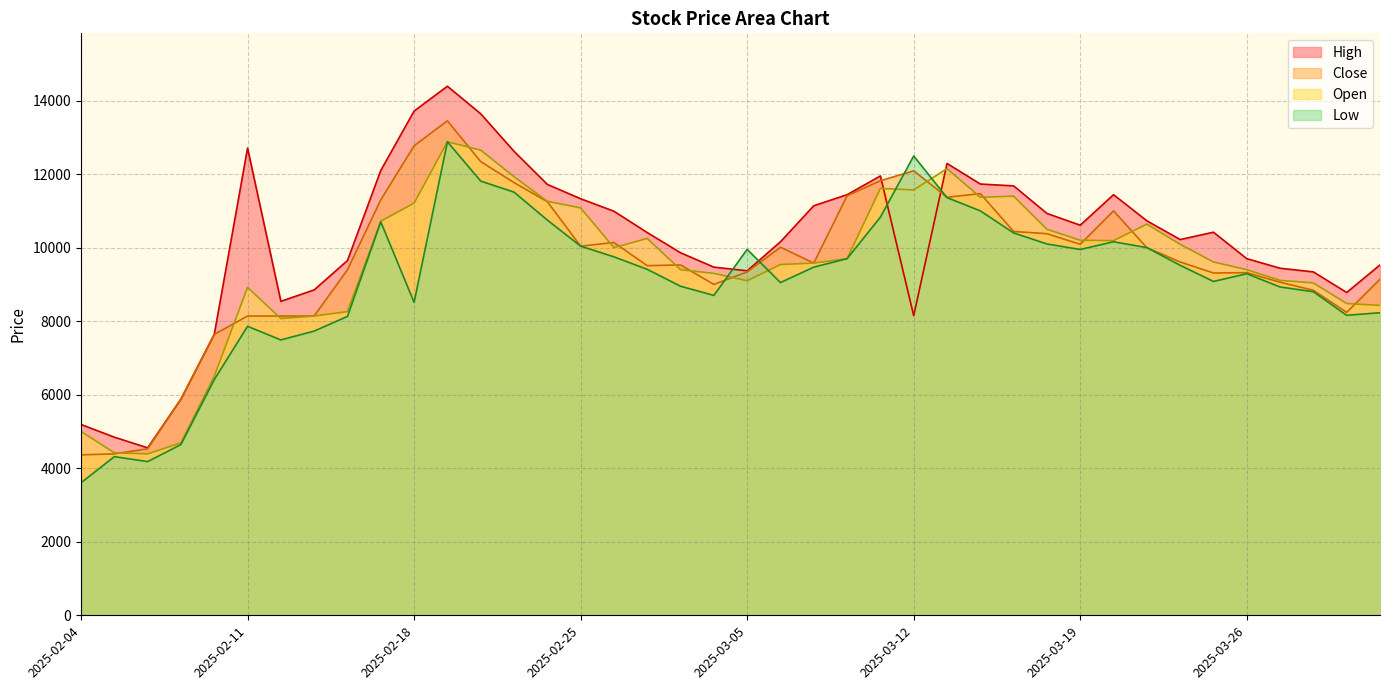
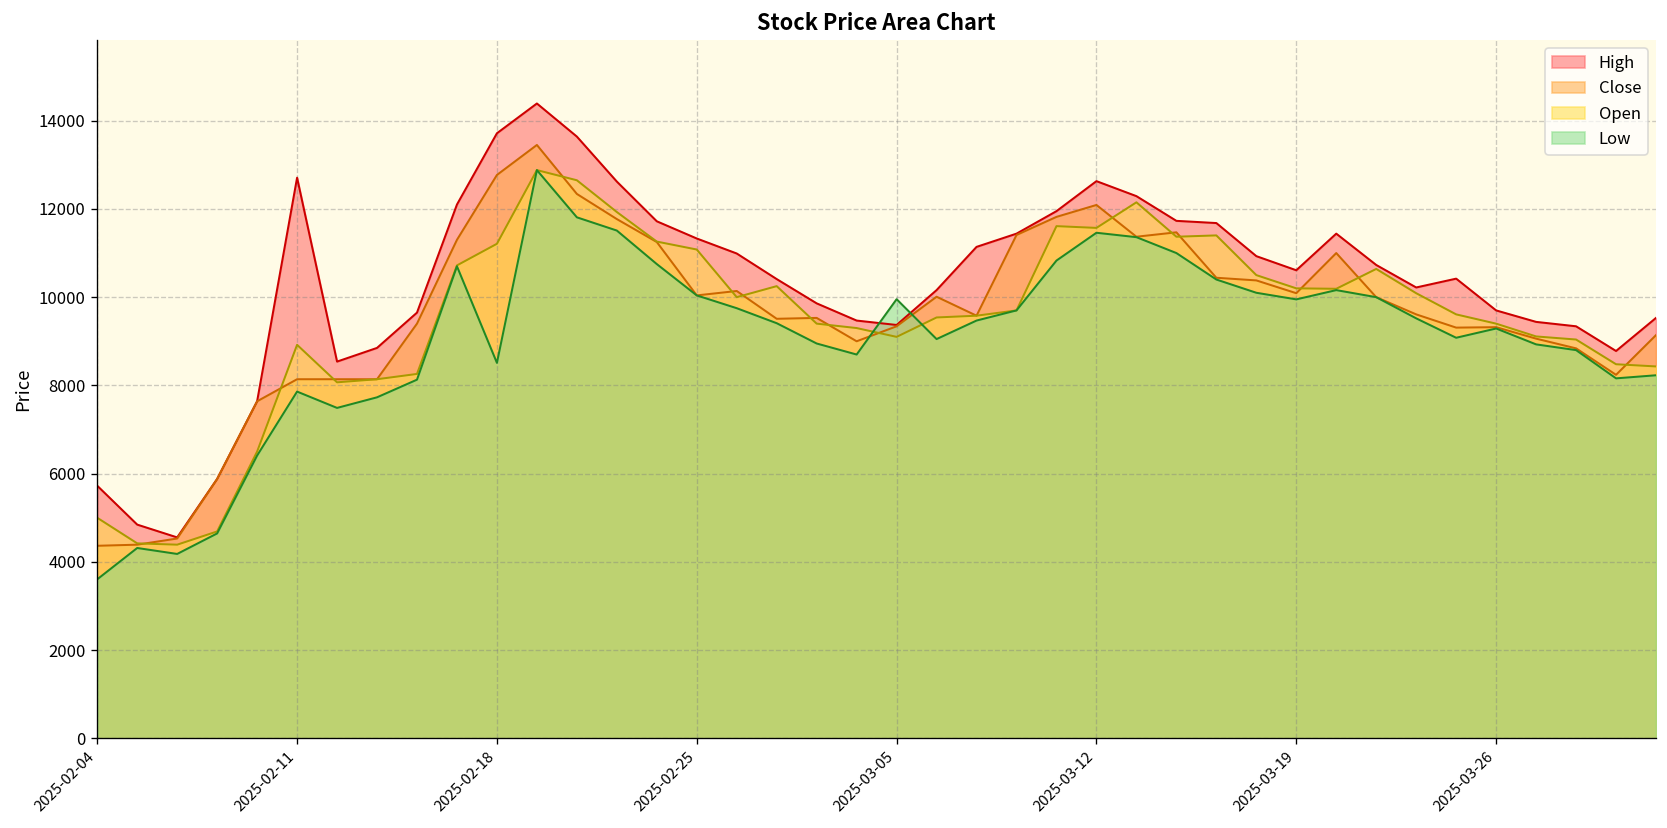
High, 2025-02-04: 5200 -> 5700
High, 2025-03-12: 8100 -> 12600
Low, 2025-03-12: 12500 -> 11500
